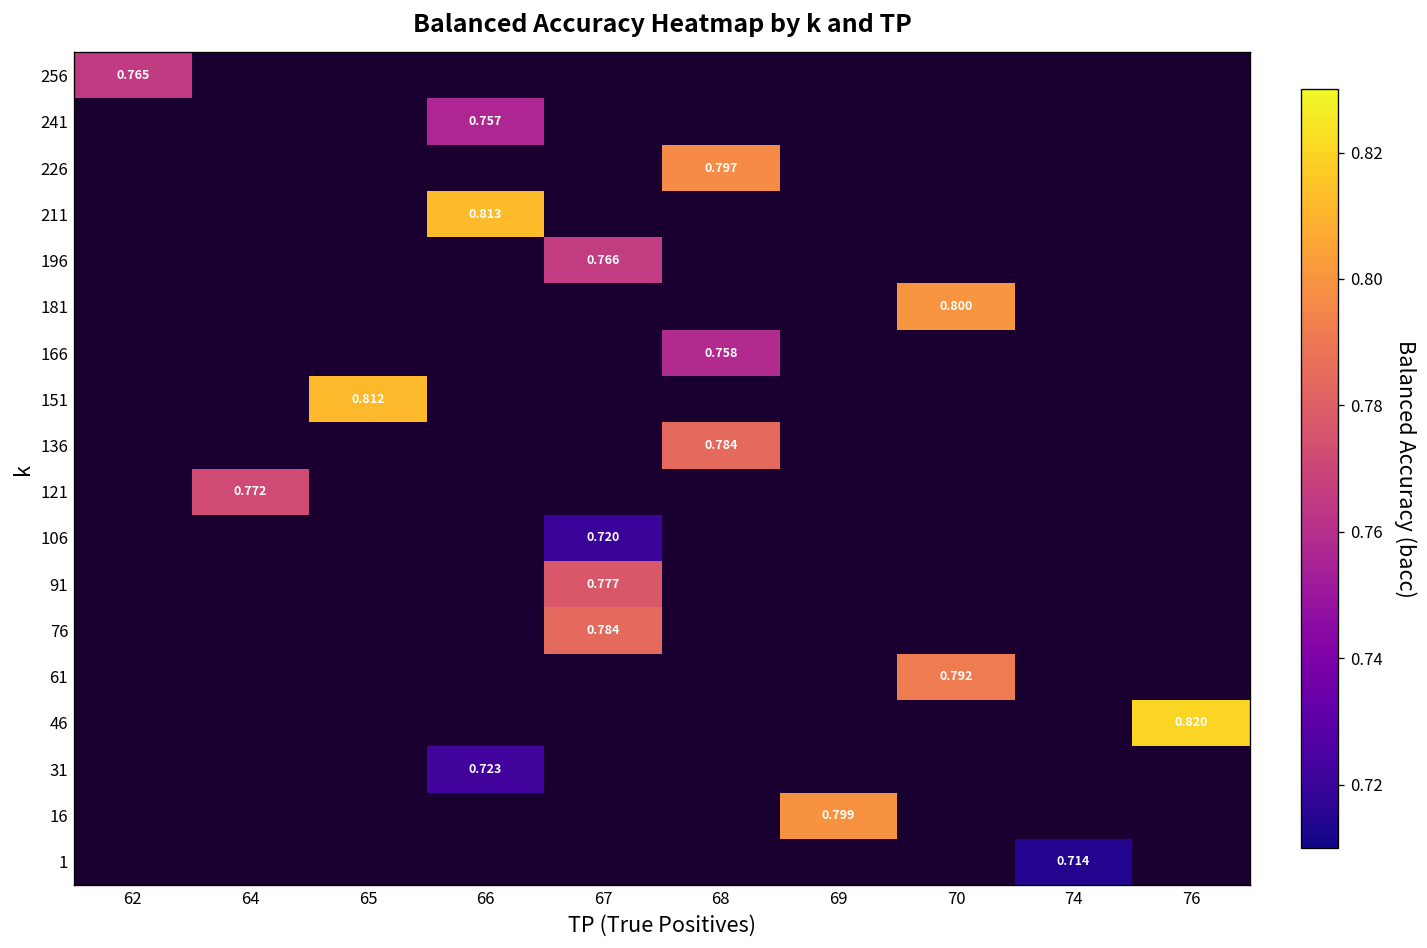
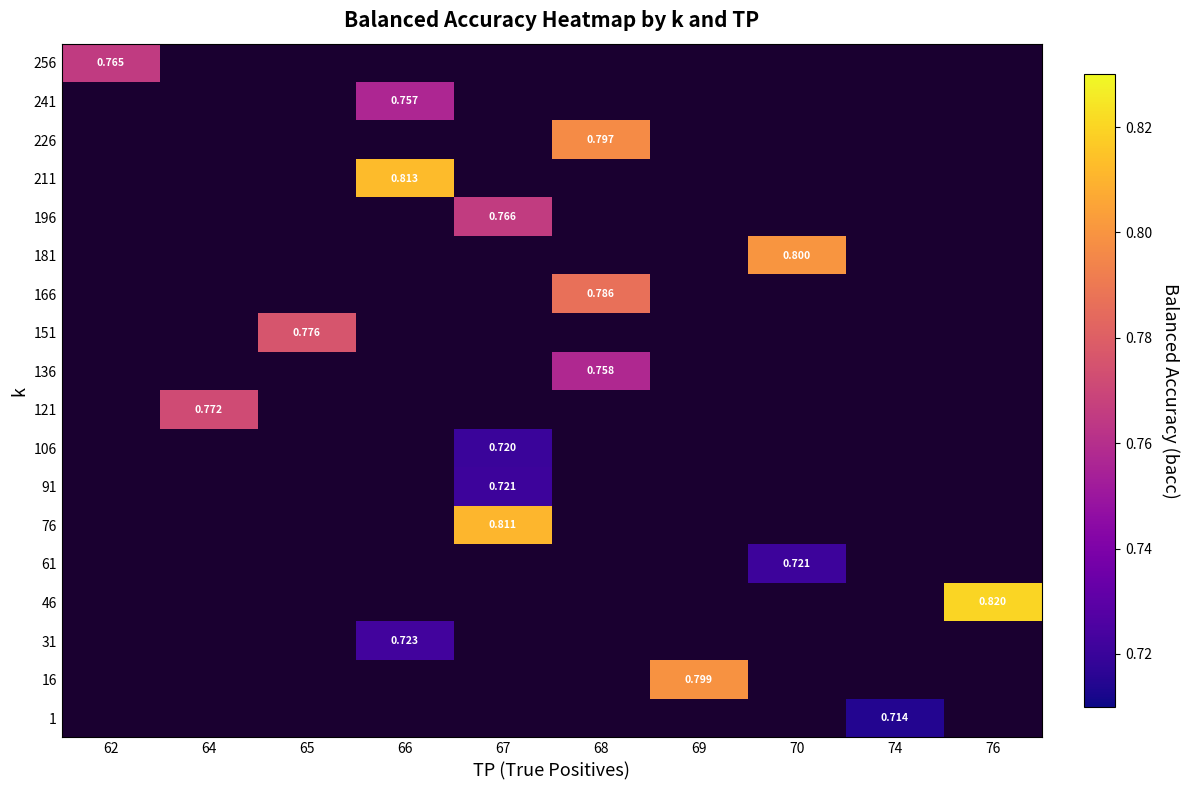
166, 68: 0.758 -> 0.786
151, 65: 0.812 -> 0.776
136, 68: 0.784 -> 0.758
91, 67: 0.777 -> 0.721
76, 67: 0.784 -> 0.811
61, 70: 0.792 -> 0.721
